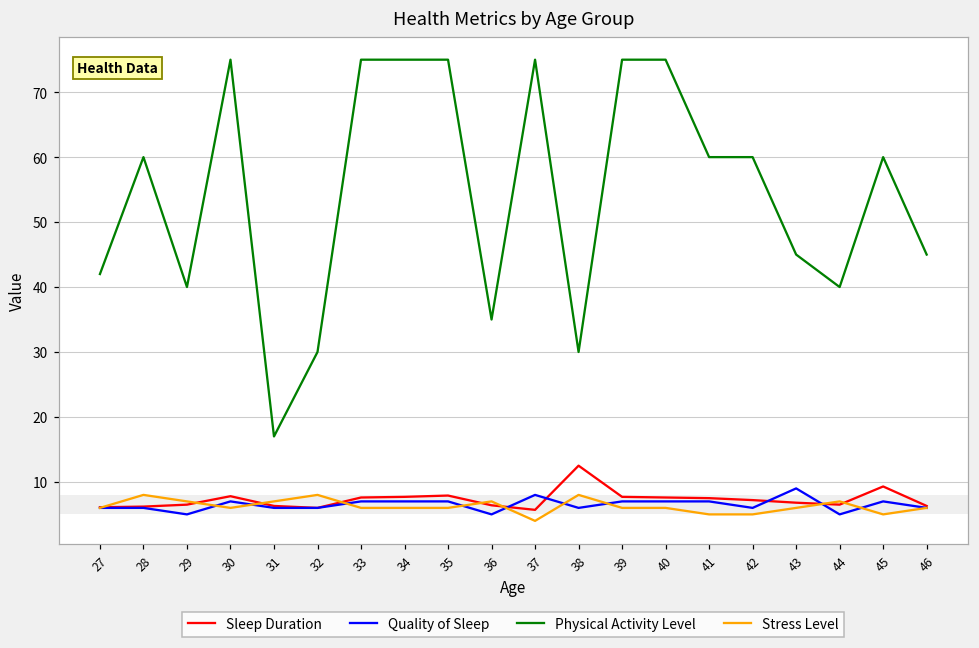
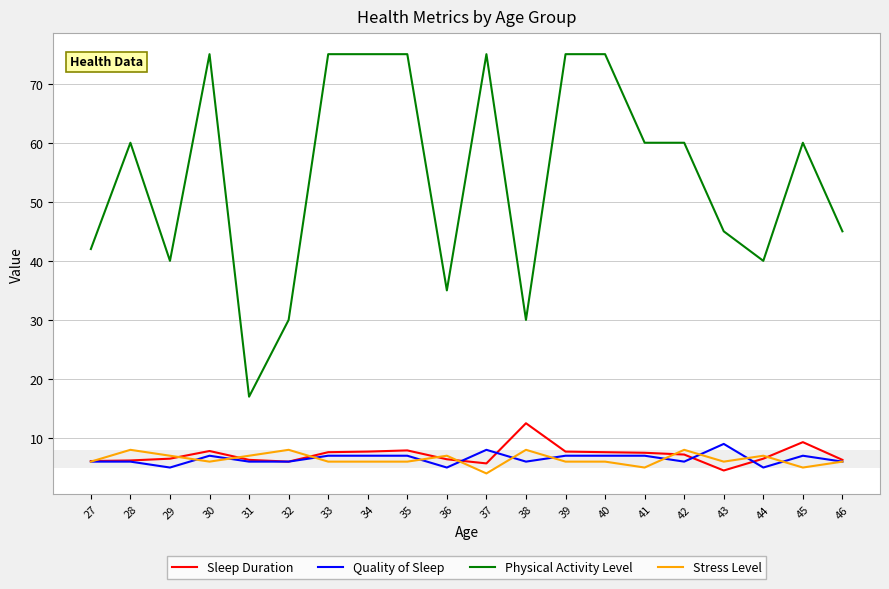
Stress Level, 42: 5 -> 8
Sleep Duration, 43: 7 -> 5
